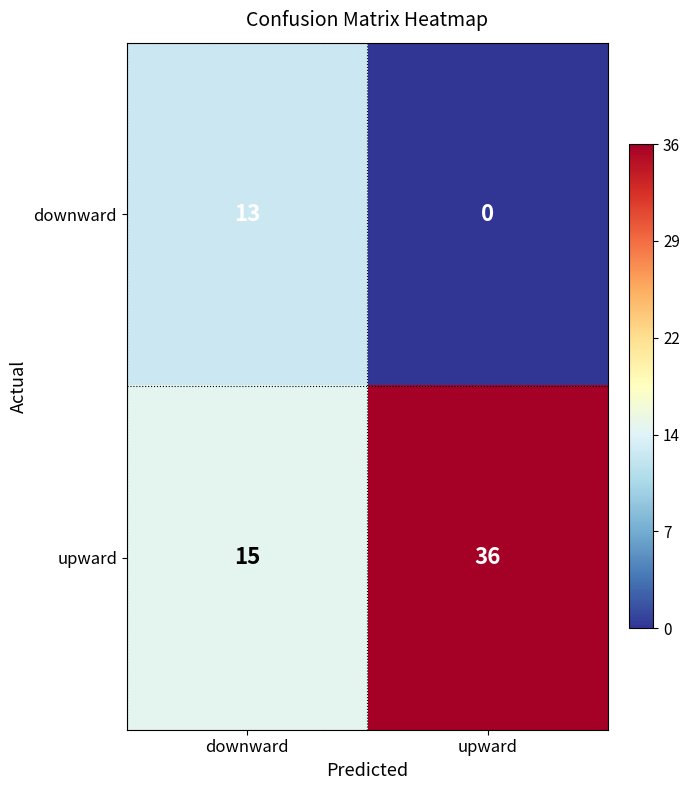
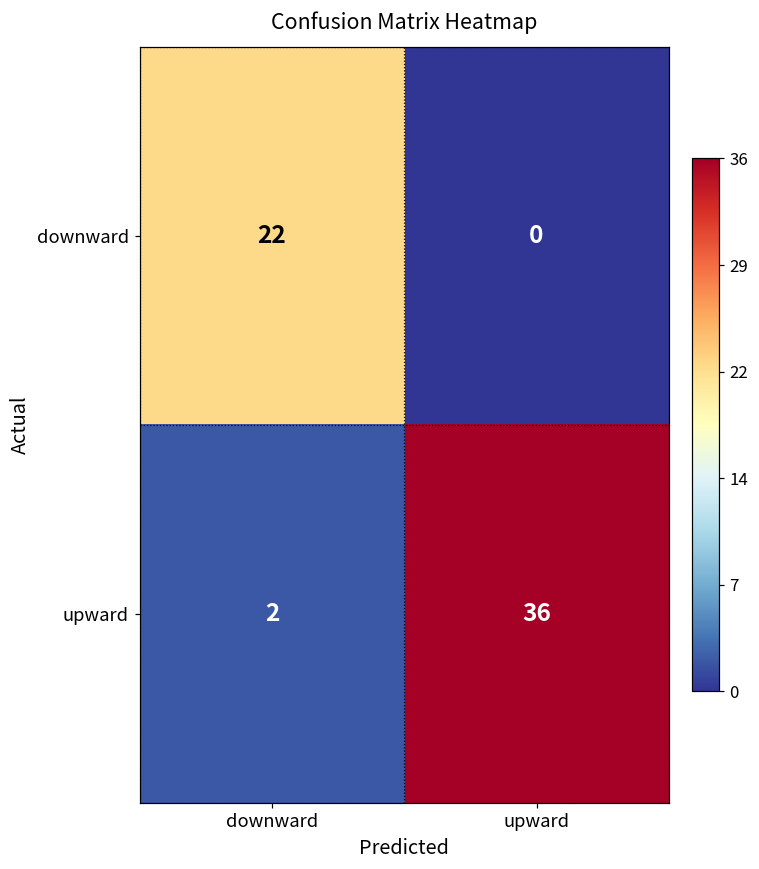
downward, downward: 13 -> 22
upward, downward: 15 -> 2
